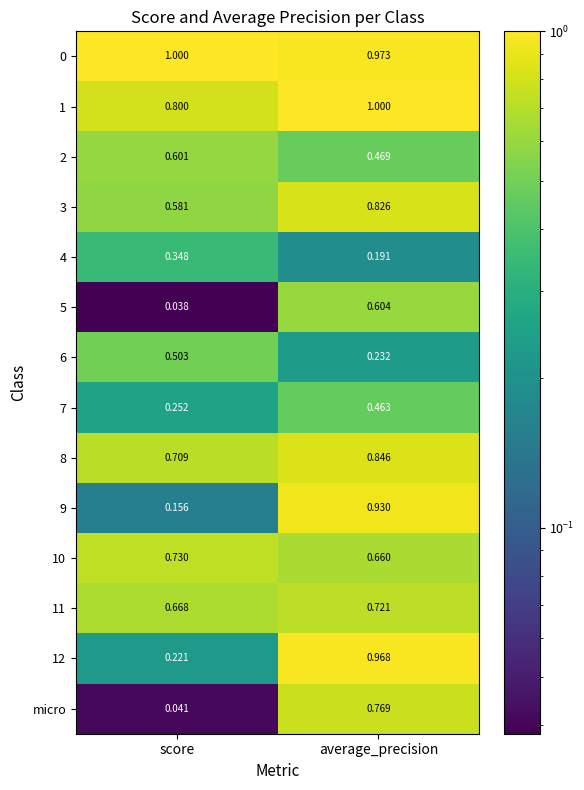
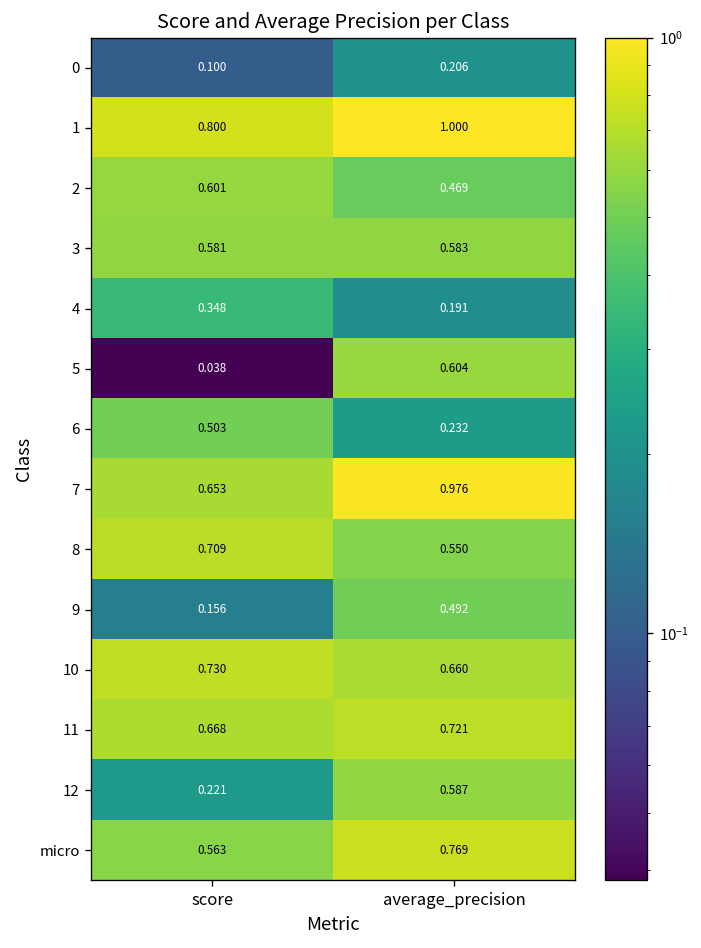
0, score: 1.000 -> 0.100
0, average_precision: 0.973 -> 0.206
3, average_precision: 0.826 -> 0.583
7, score: 0.252 -> 0.653
7, average_precision: 0.463 -> 0.976
8, average_precision: 0.846 -> 0.550
9, average_precision: 0.930 -> 0.492
12, average_precision: 0.968 -> 0.587
micro, score: 0.041 -> 0.563
